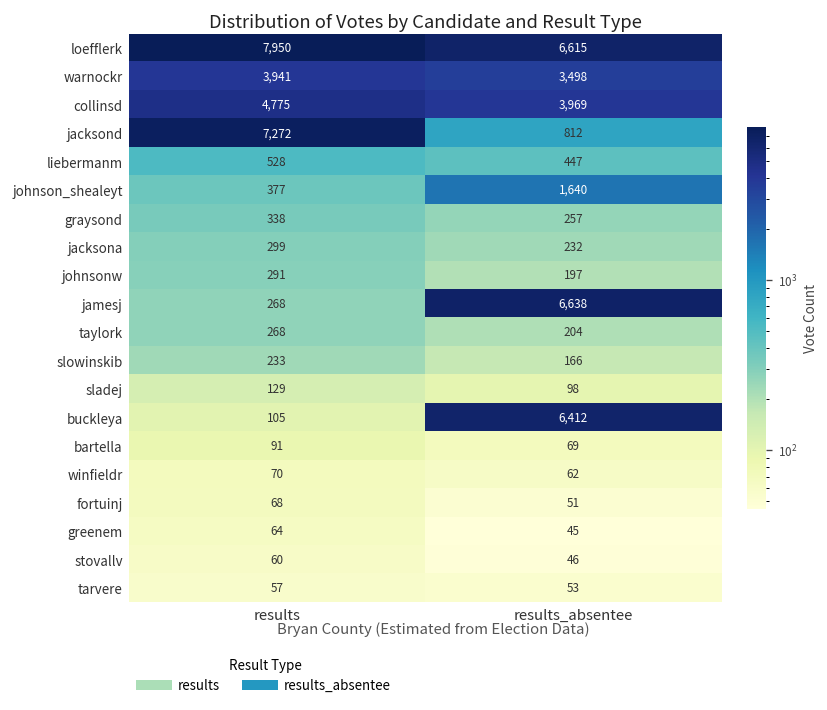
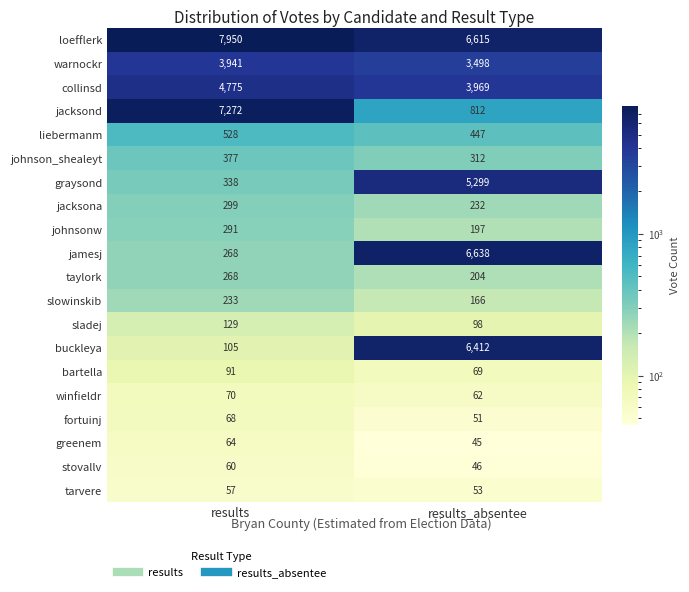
johnson_shealeyt, results_absentee: 1,640 -> 312
graysond, results_absentee: 257 -> 5,299
